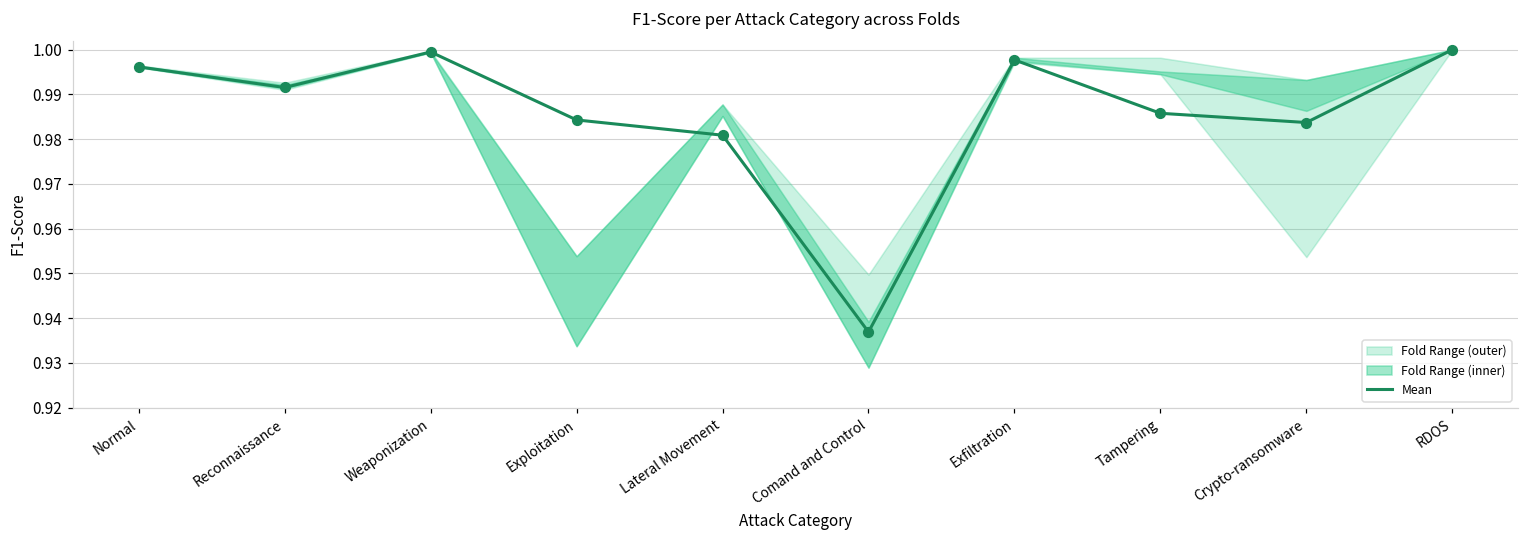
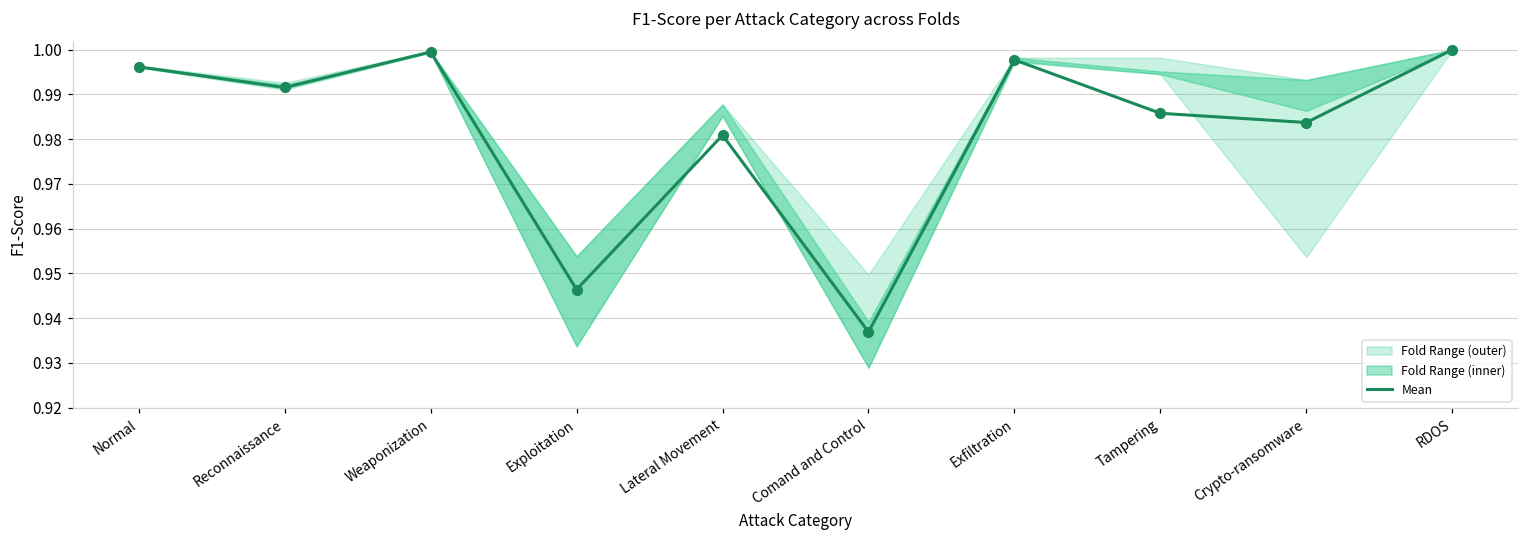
Mean, Exploitation: 0.984 -> 0.946
